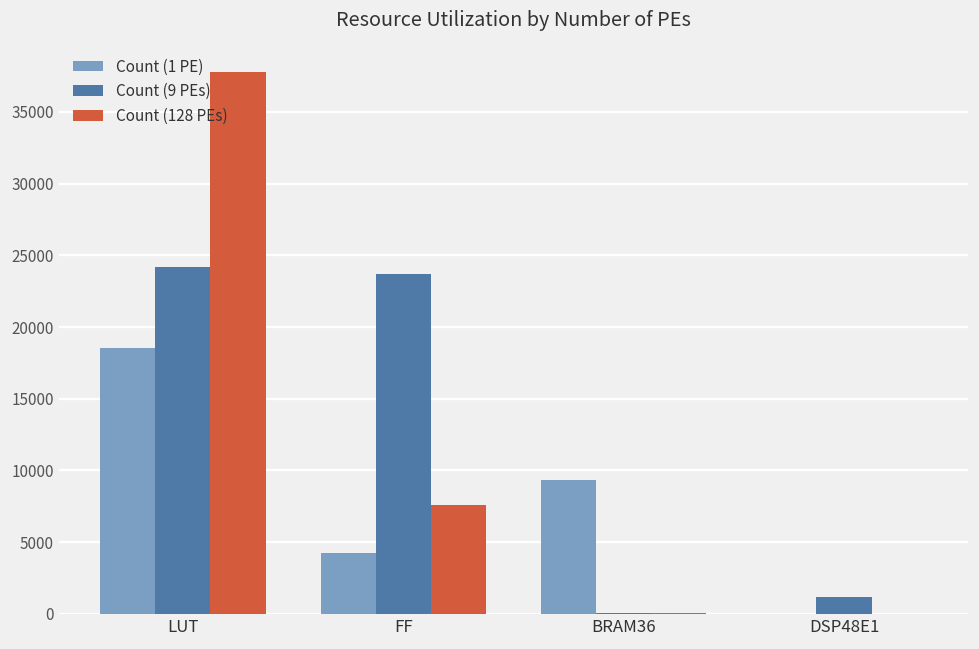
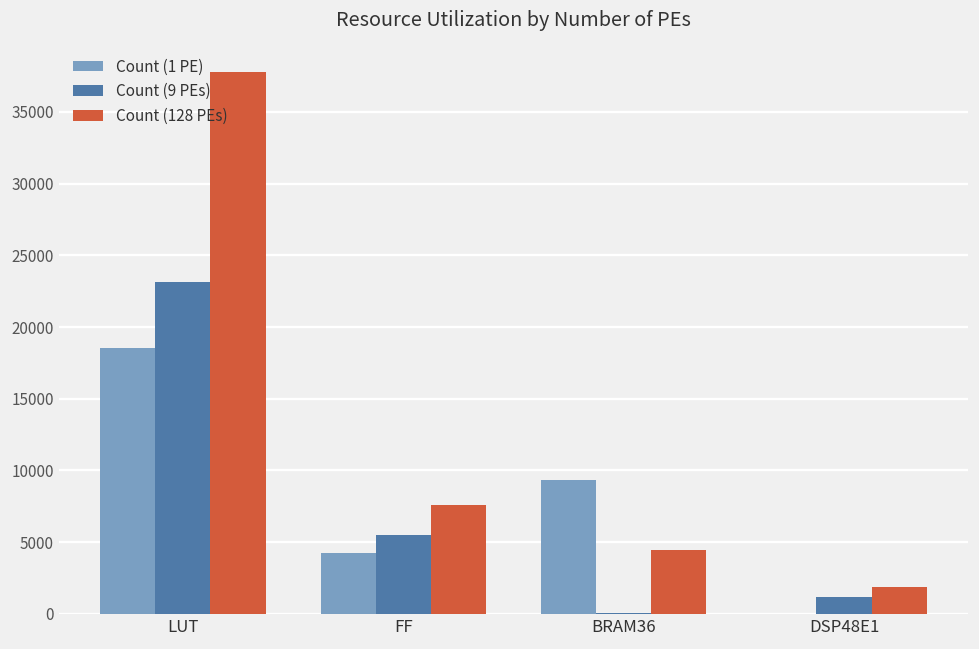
Count (9 PEs), LUT: 24200 -> 23200
Count (9 PEs), FF: 23700 -> 5500
Count (128 PEs), BRAM36: 100 -> 4400
Count (128 PEs), DSP48E1: 0 -> 1900
